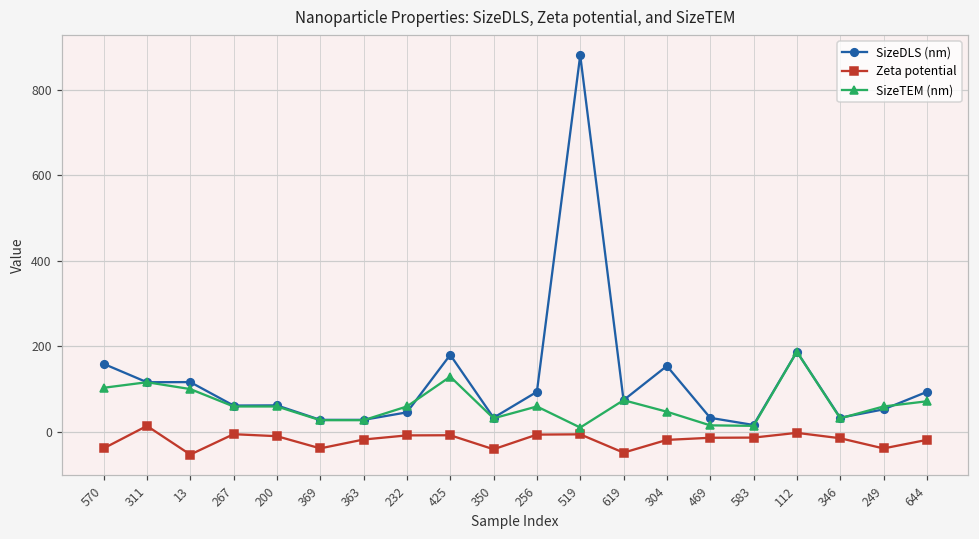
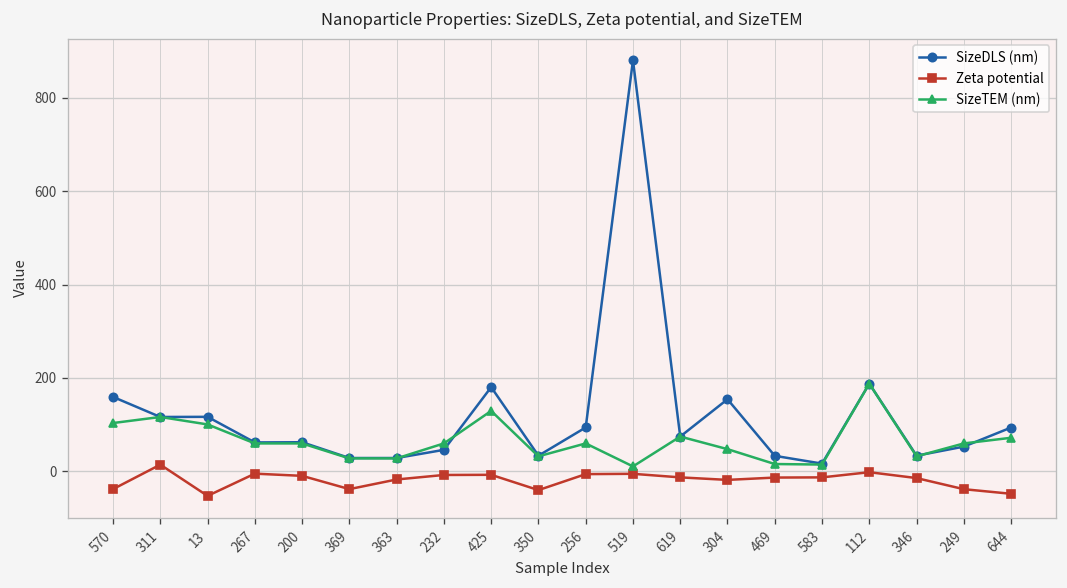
Zeta potential, 619: -50 -> -10
Zeta potential, 644: -20 -> -50
